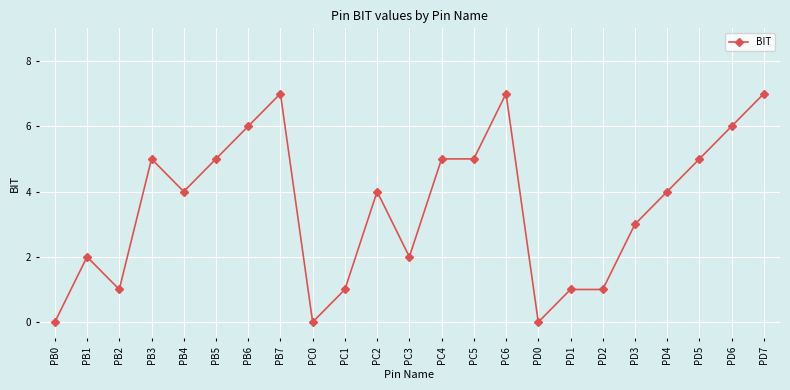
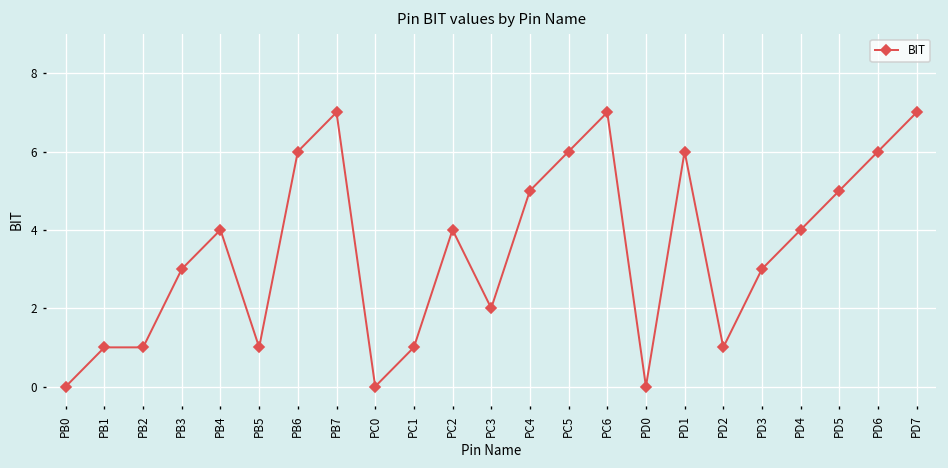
PB1: 2 -> 1
PB3: 5 -> 3
PB5: 5 -> 1
PC5: 5 -> 6
PD1: 1 -> 6
